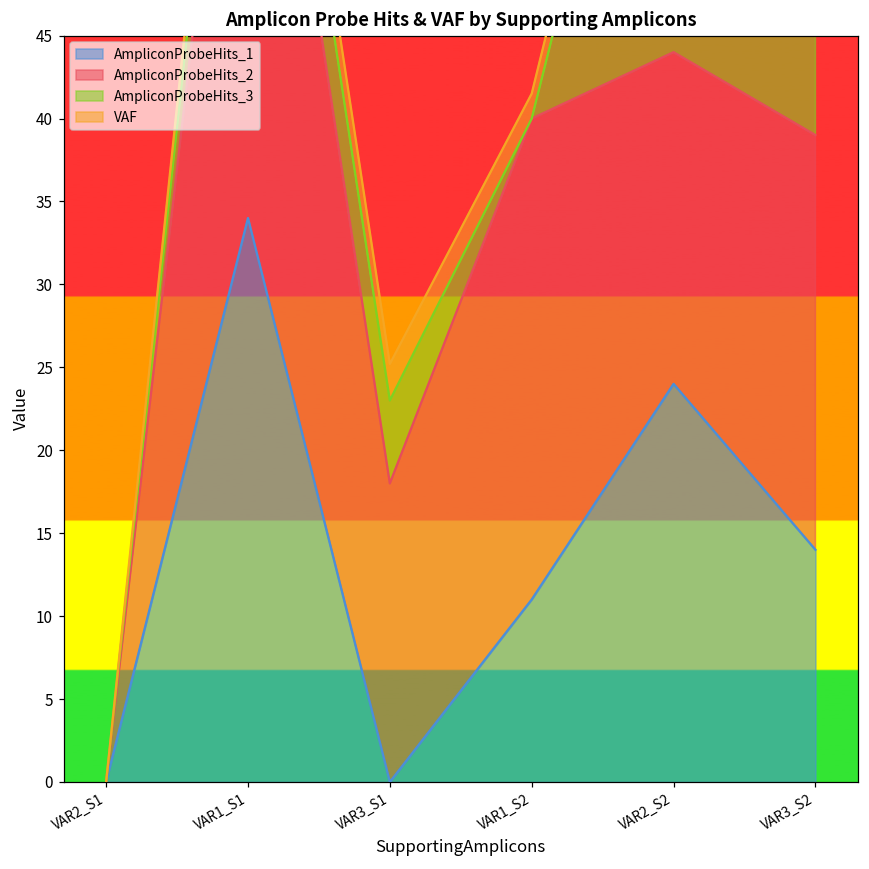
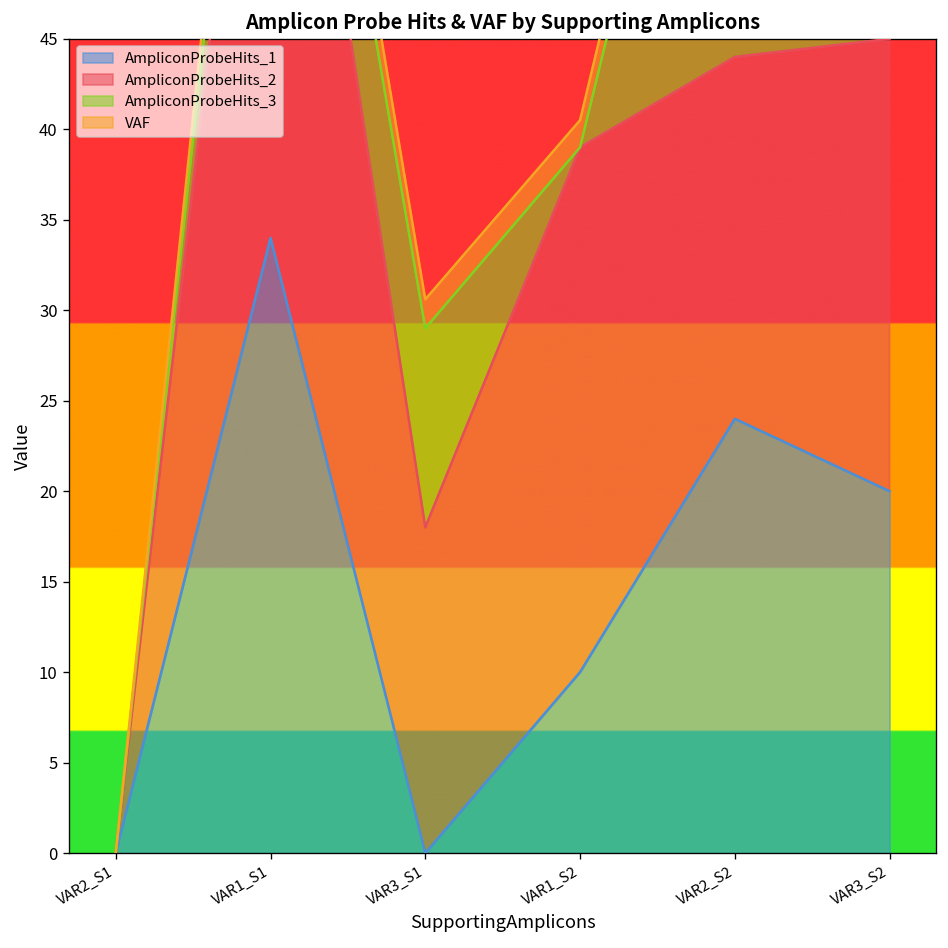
AmpliconProbeHits_3, VAR3_S1: 5 -> 11
VAF, VAR3_S1: 2.2 -> 1.6
AmpliconProbeHits_1, VAR1_S2: 11 -> 10
AmpliconProbeHits_1, VAR3_S2: 14 -> 20
